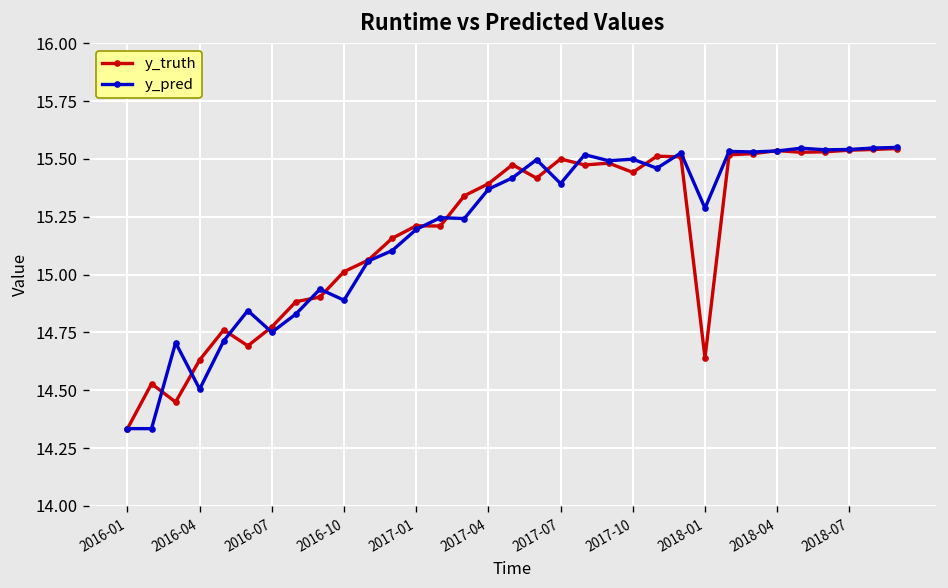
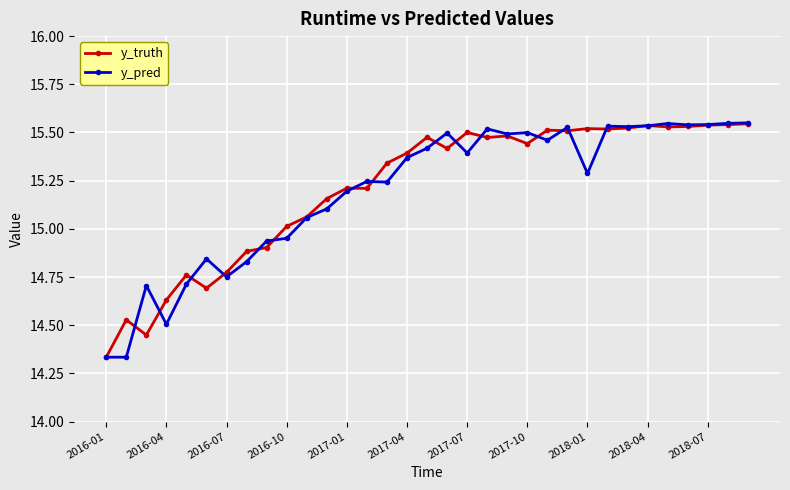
y_pred, 2016-10: 14.89 -> 14.95
y_truth, 2018-01: 14.64 -> 15.52
